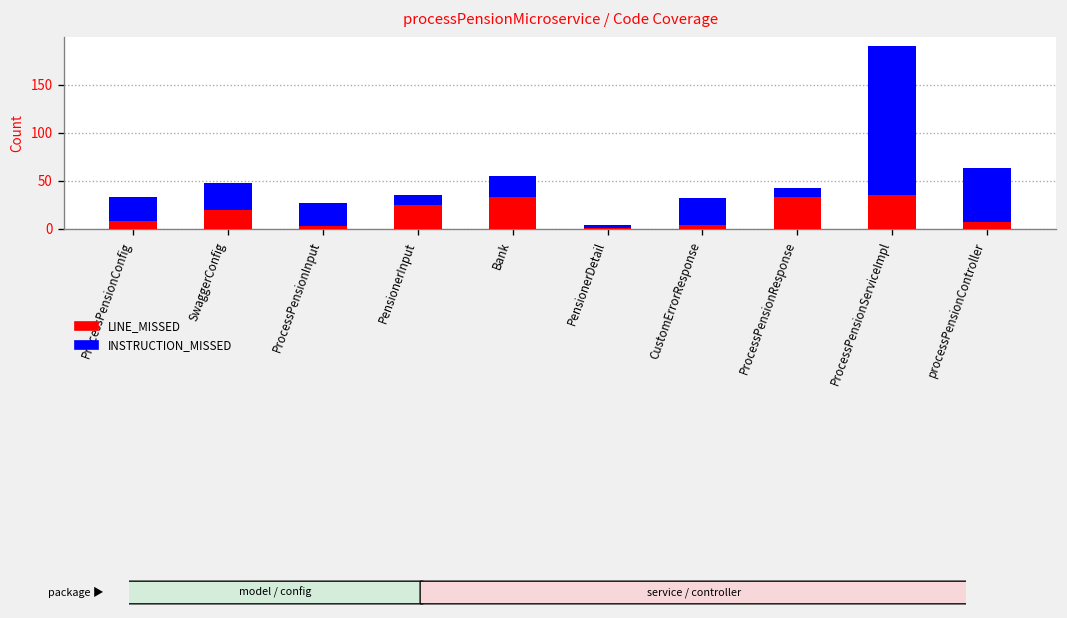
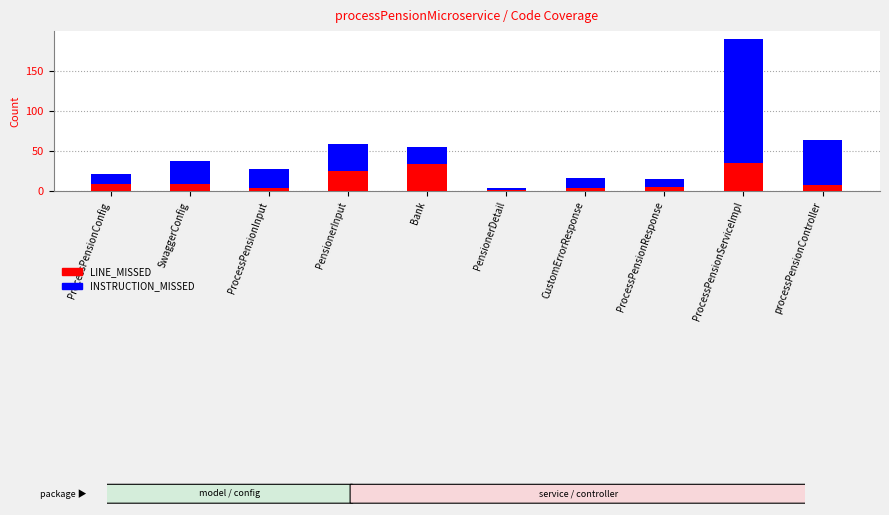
INSTRUCTION_MISSED, ProcessPensionConfig: 30 -> 10
LINE_MISSED, SwaggerConfig: 20 -> 10
INSTRUCTION_MISSED, PensionerInput: 10 -> 30
INSTRUCTION_MISSED, CustomErrorResponse: 30 -> 10
LINE_MISSED, ProcessPensionResponse: 30 -> 10
